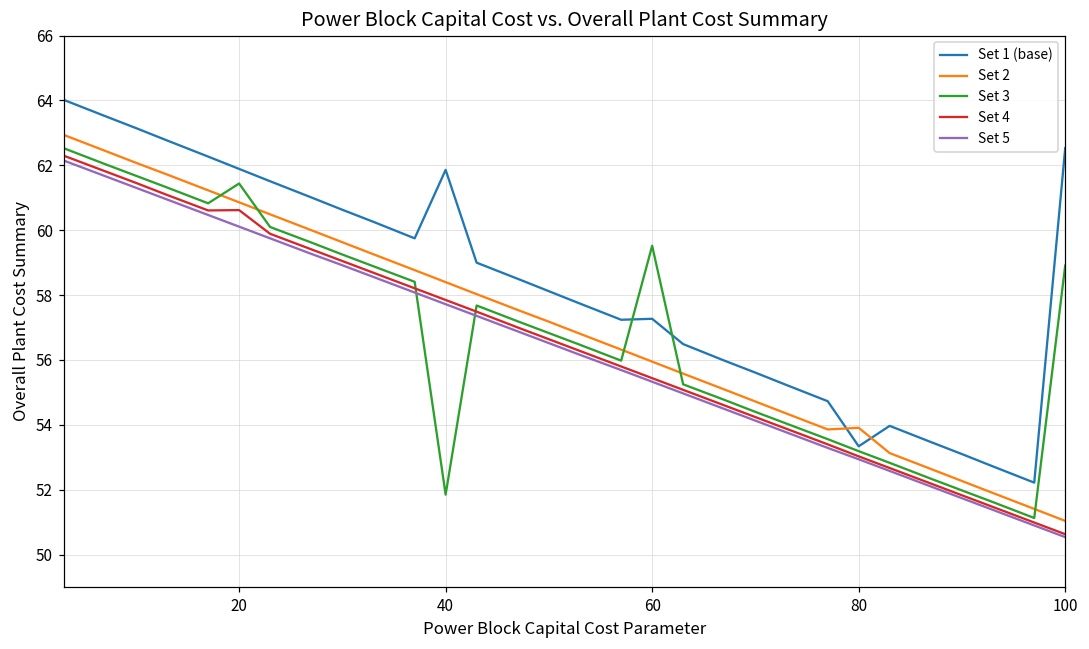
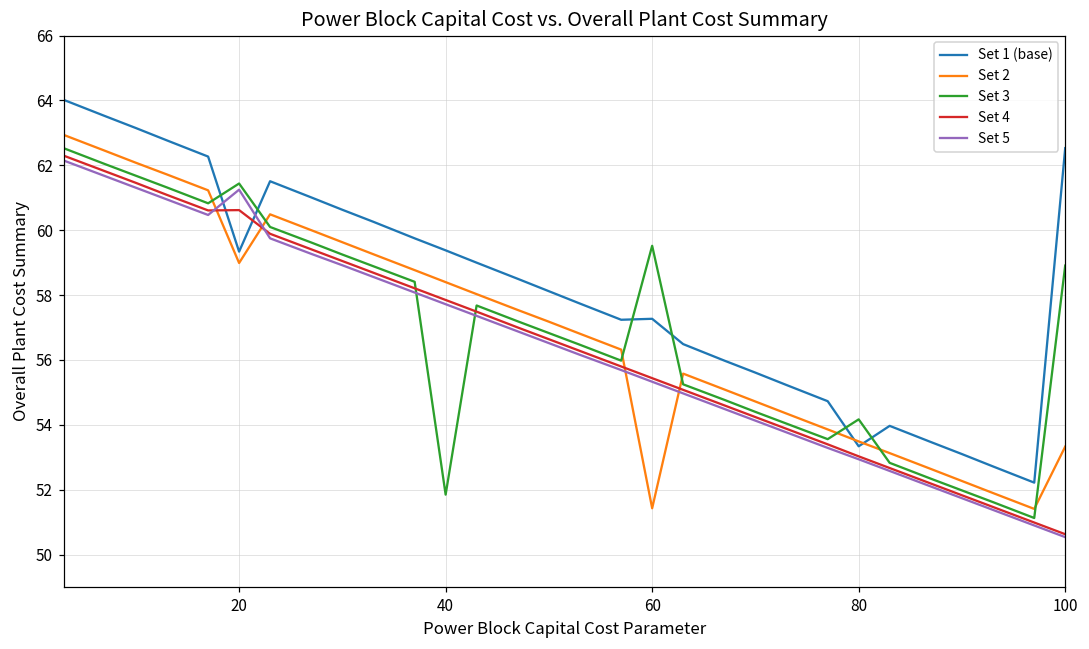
Set 1 (base), 20: 61.9 -> 59.3
Set 2, 20: 60.9 -> 59.0
Set 5, 20: 60.1 -> 61.3
Set 1 (base), 40: 61.9 -> 59.4
Set 2, 60: 56.0 -> 51.4
Set 2, 80: 53.9 -> 53.5
Set 3, 80: 53.2 -> 54.2
Set 2, 100: 51.0 -> 53.3
